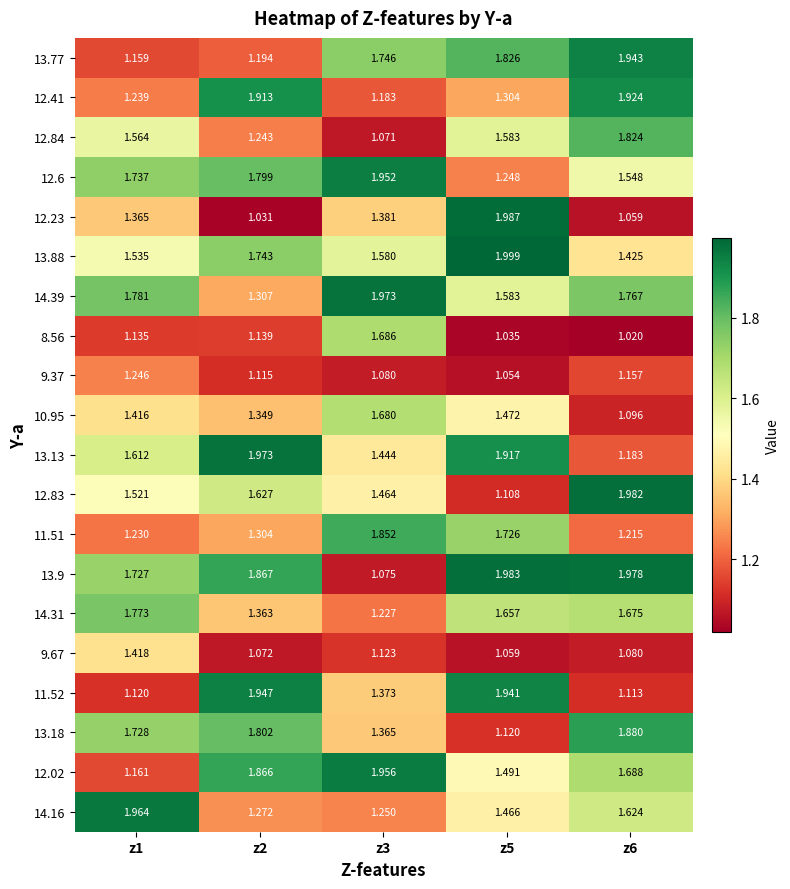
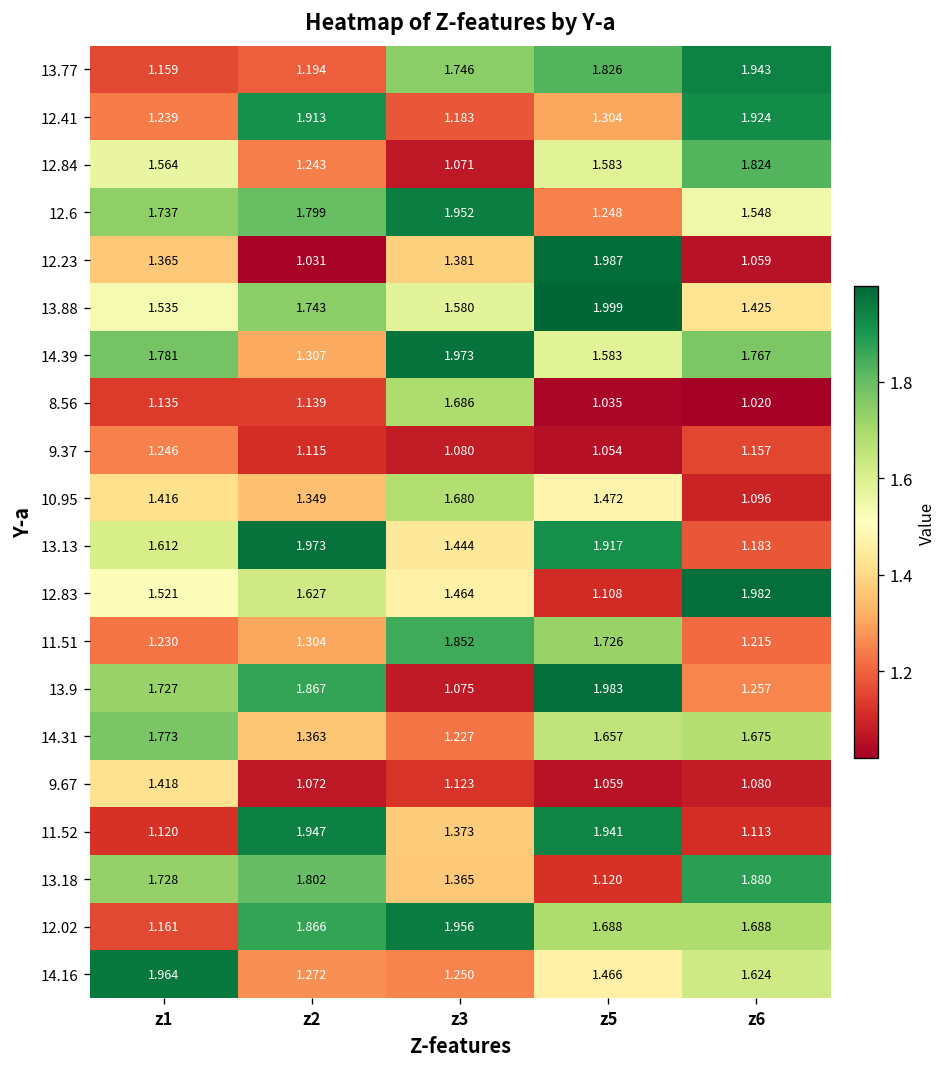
13.9, z6: 1.978 -> 1.257
12.02, z5: 1.491 -> 1.688
